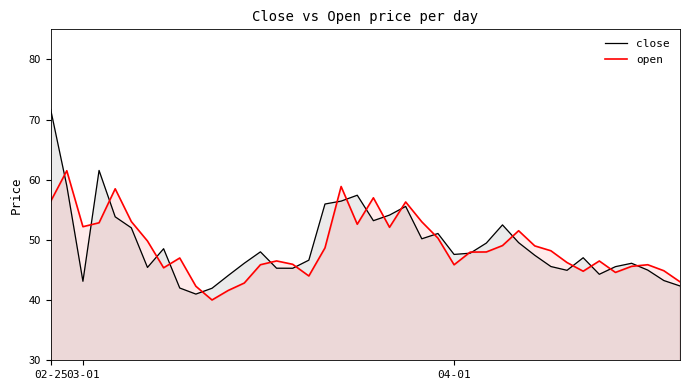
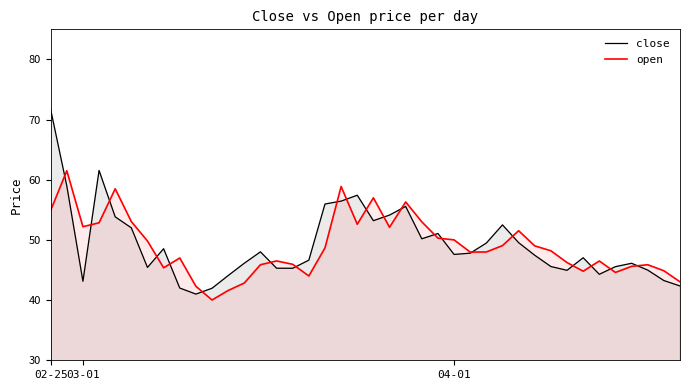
open, 02-25: 56 -> 55
open, 04-01: 46 -> 50
